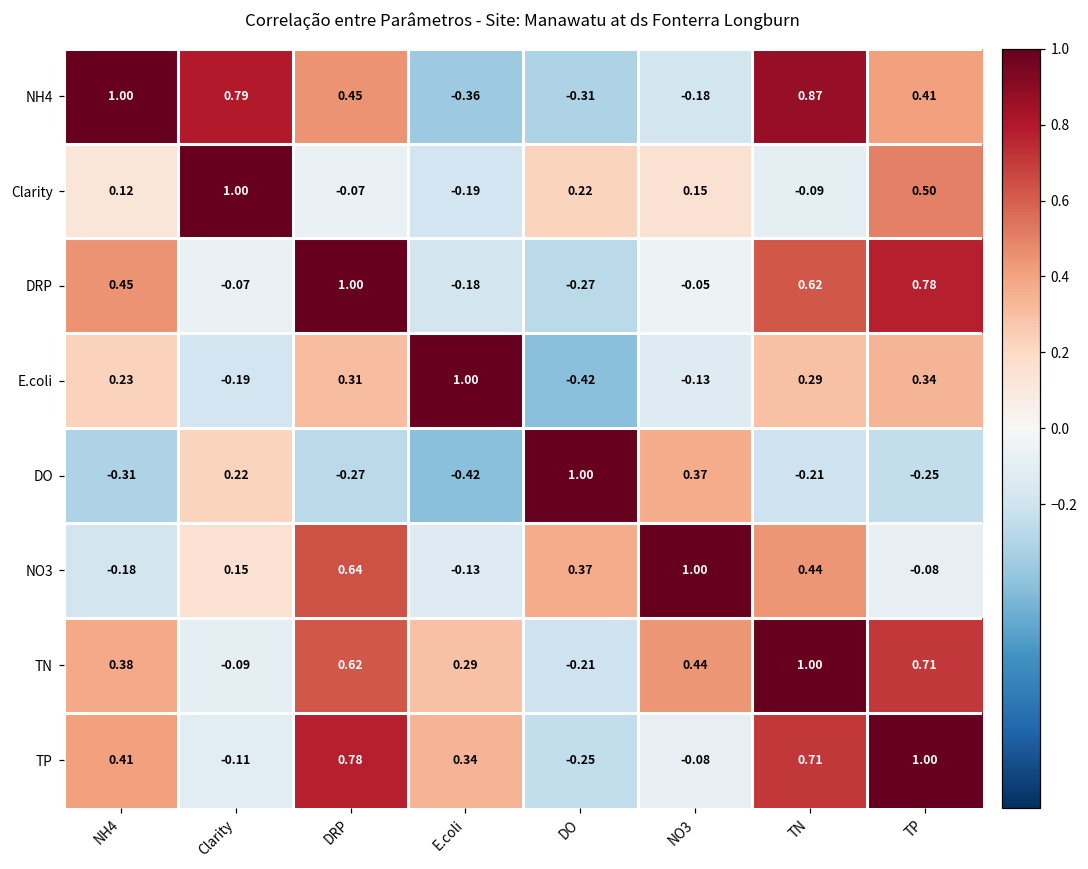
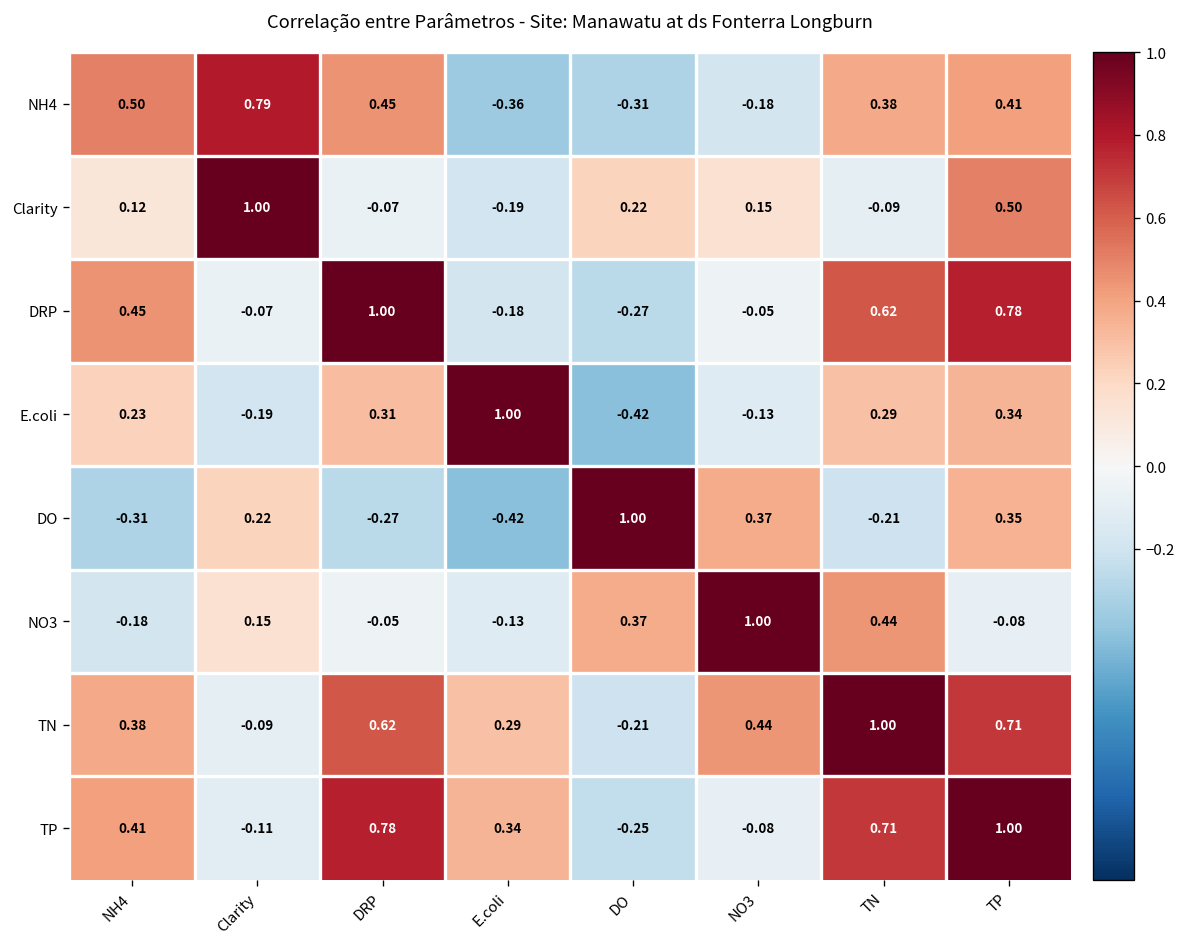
NH4, NH4: 1.00 -> 0.50
NH4, TN: 0.87 -> 0.38
DO, TP: -0.25 -> 0.35
NO3, DRP: 0.64 -> -0.05
